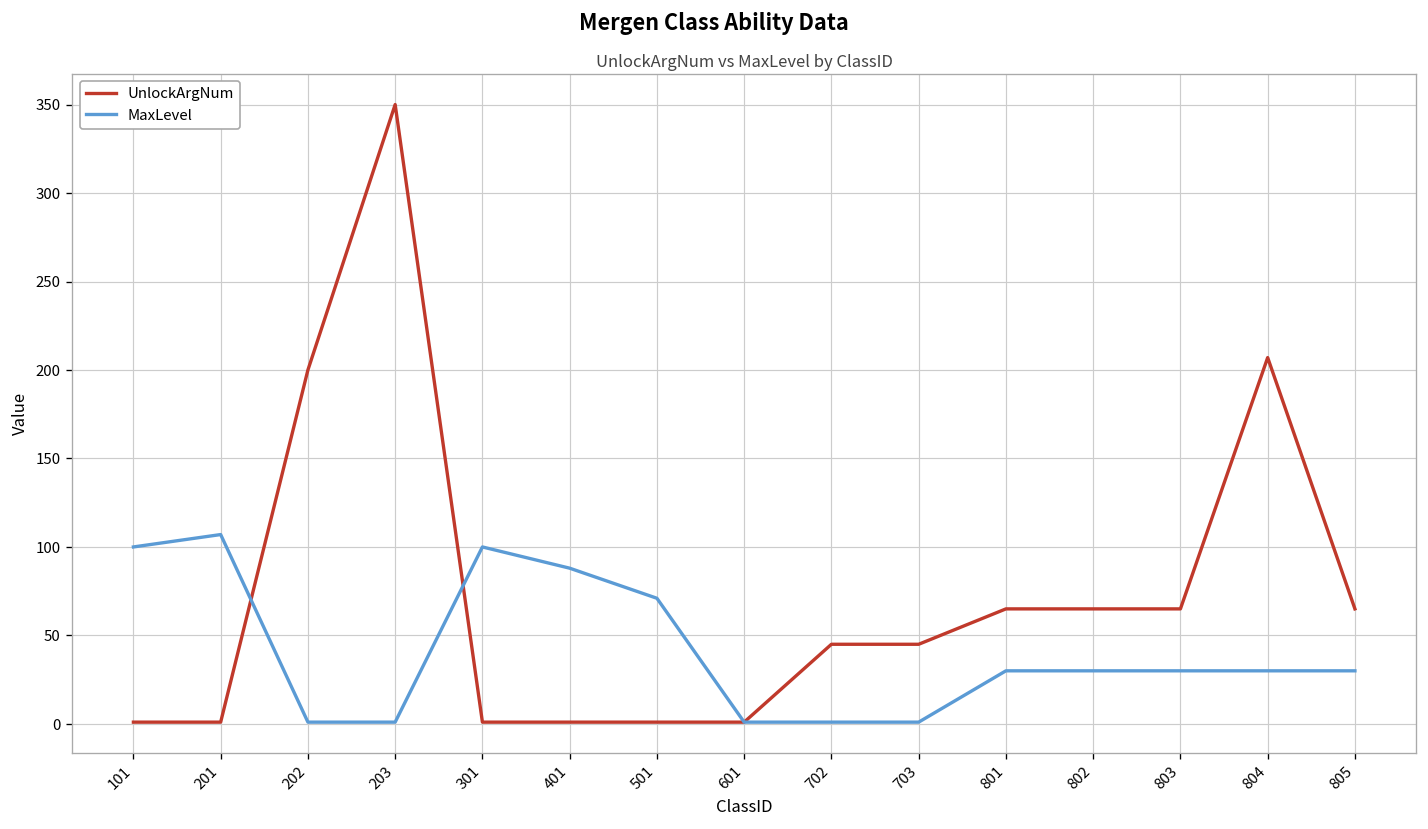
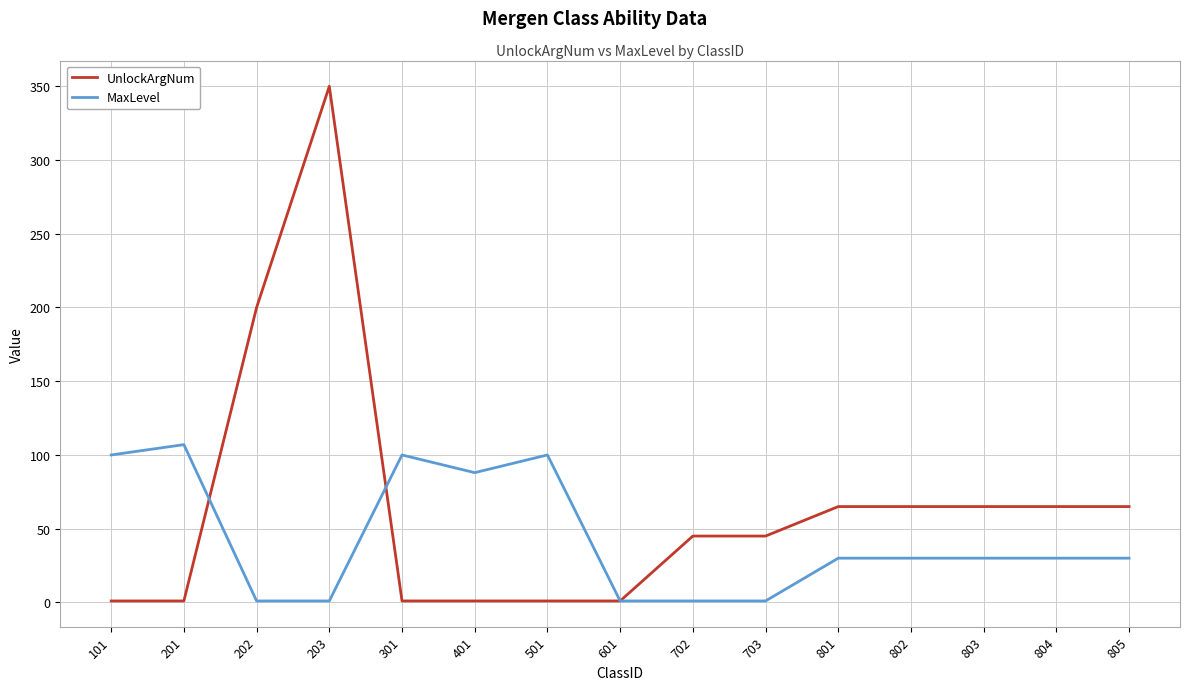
MaxLevel, 501: 71 -> 100
UnlockArgNum, 804: 207 -> 65
